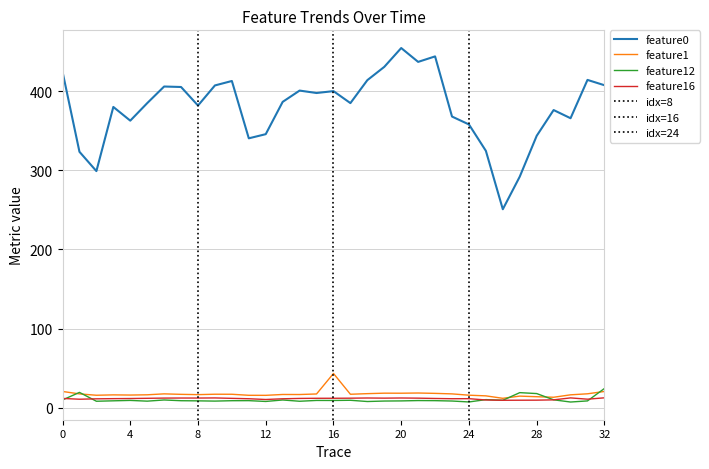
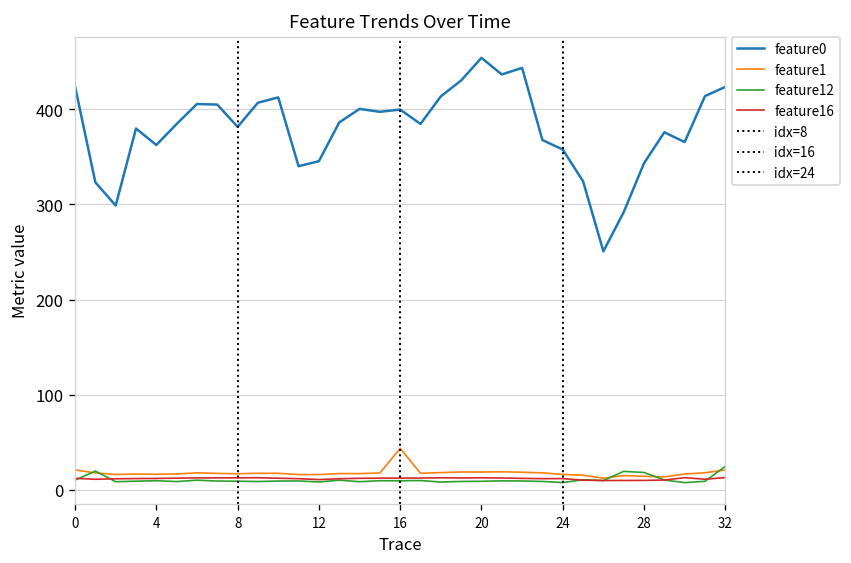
feature0, 32: 410 -> 420
